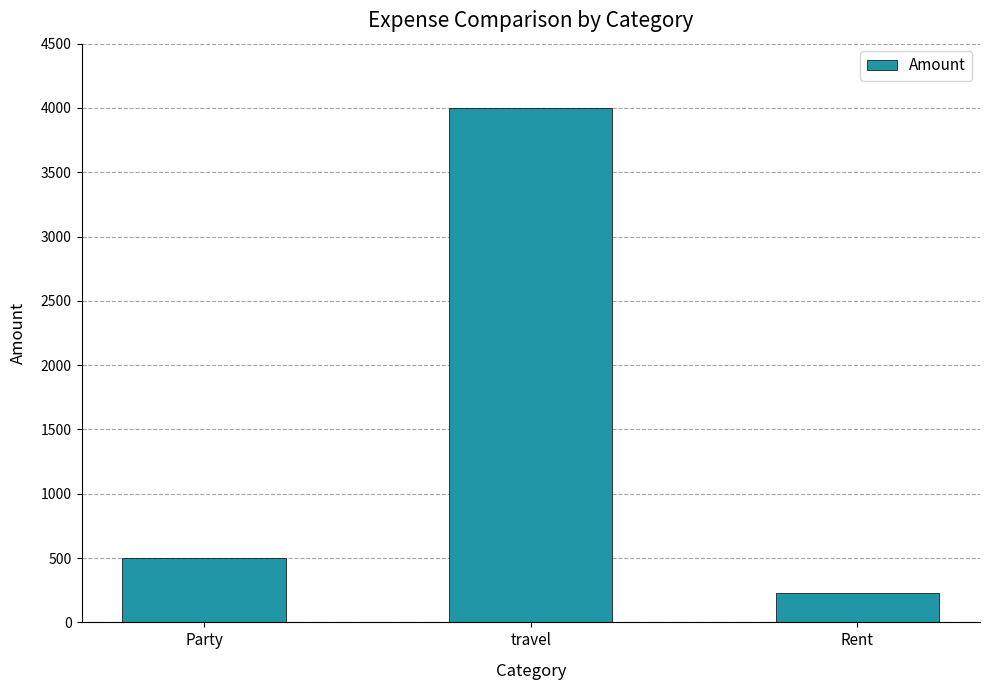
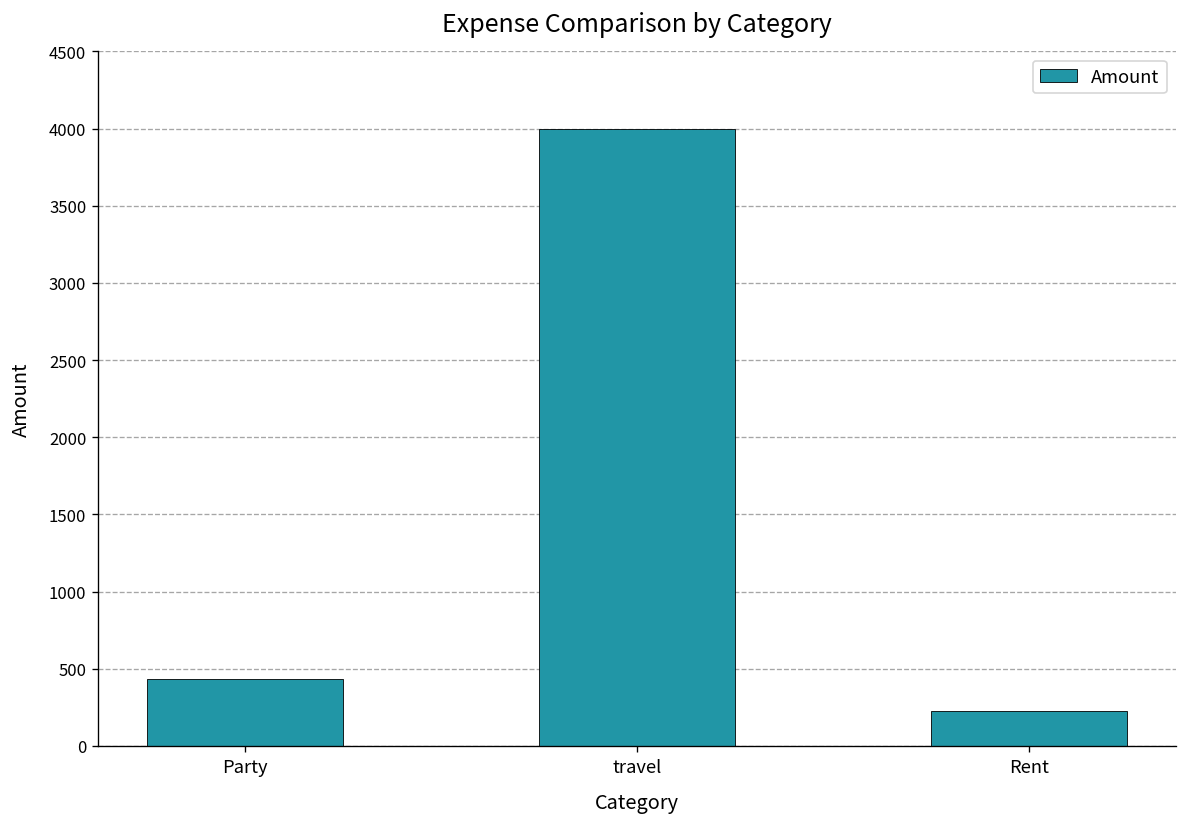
Party: 500 -> 430
